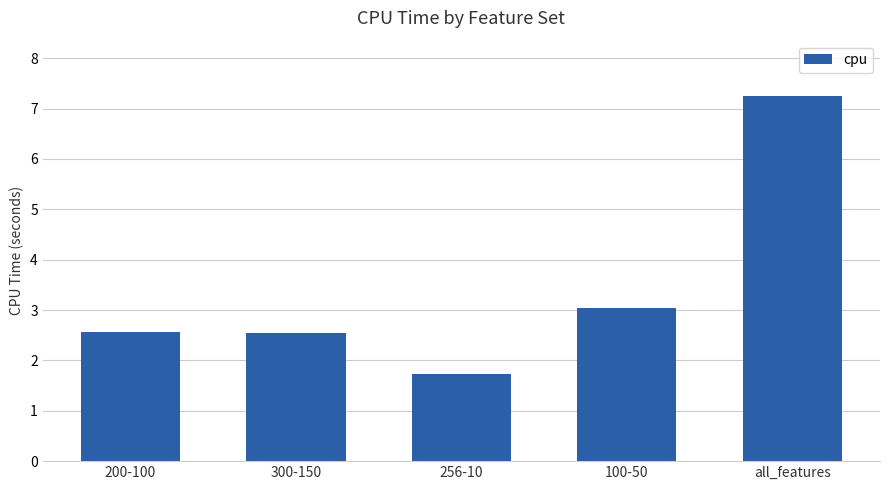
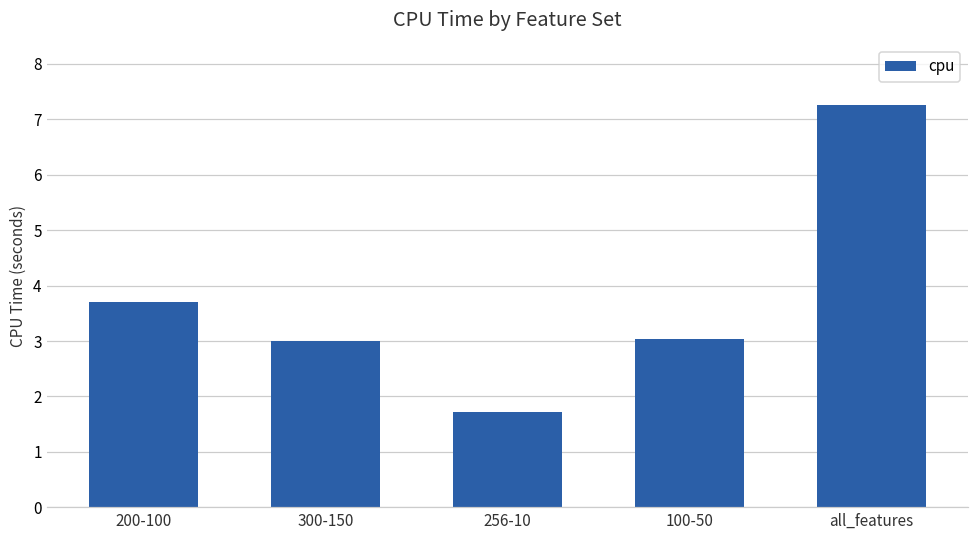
200-100: 2.6 -> 3.7
300-150: 2.5 -> 3.0
